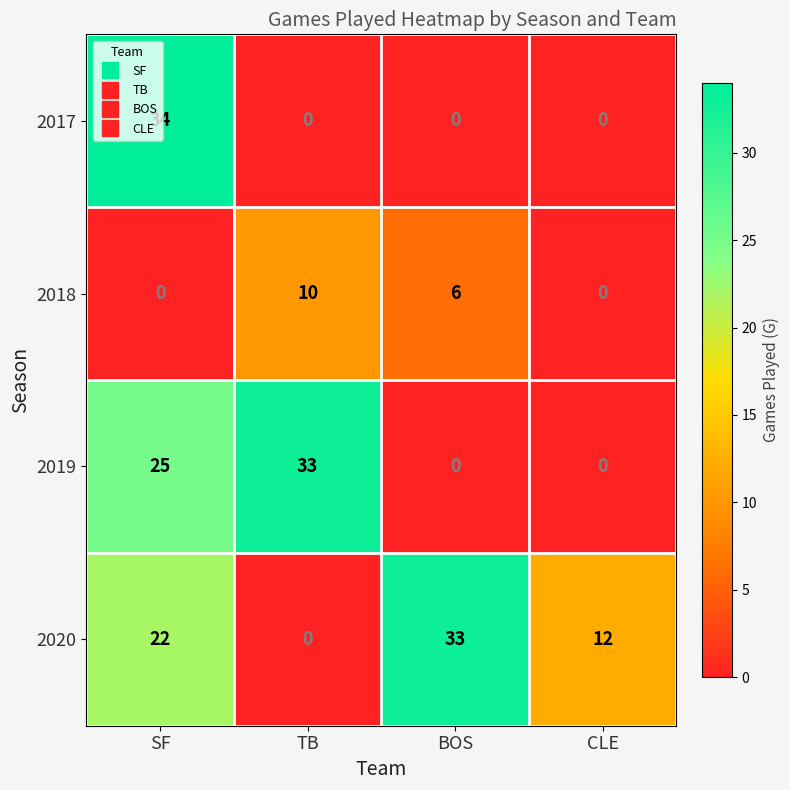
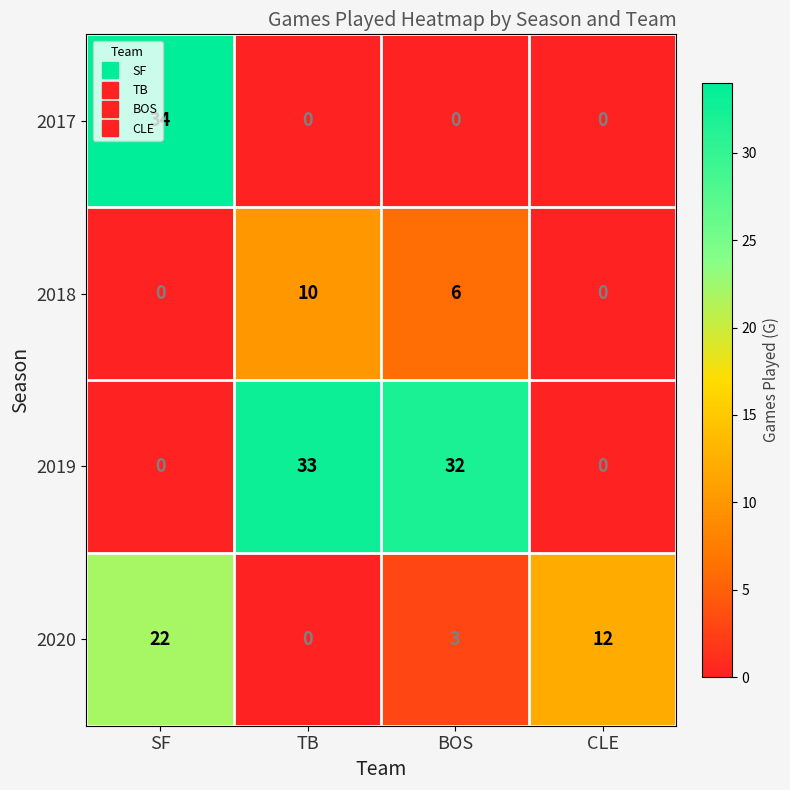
2019, SF: 25 -> 0
2019, BOS: 0 -> 32
2020, BOS: 33 -> 3
